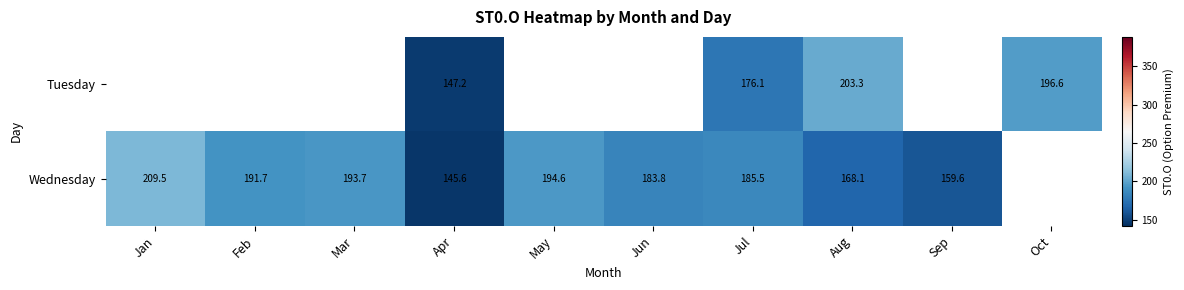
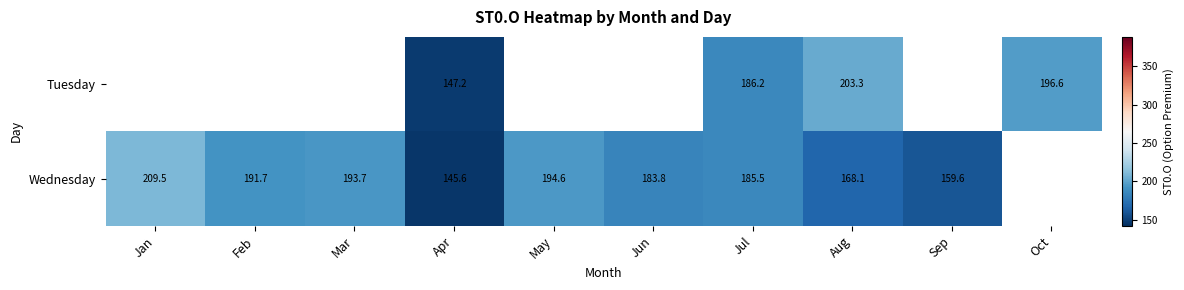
Tuesday, Jul: 176.1 -> 186.2
